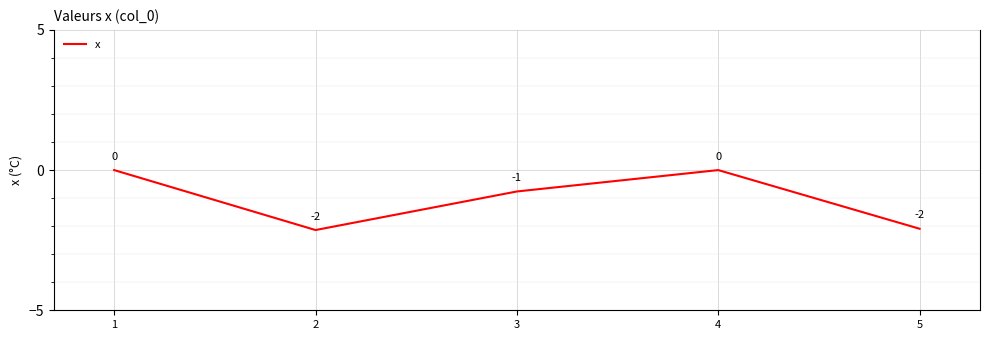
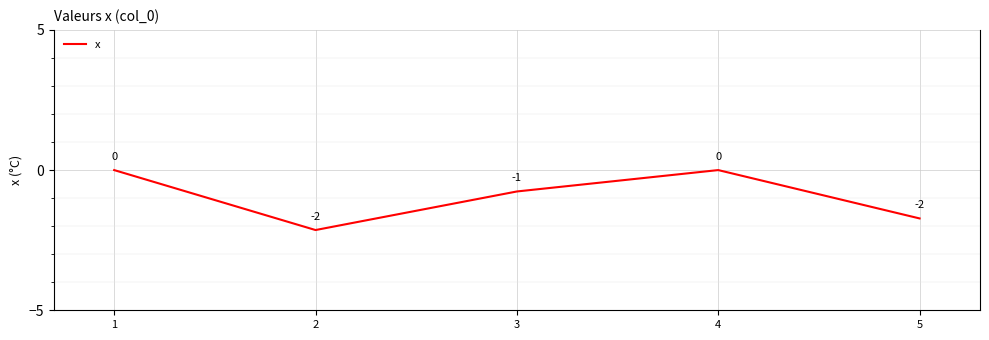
5: -2.1 -> -1.7
